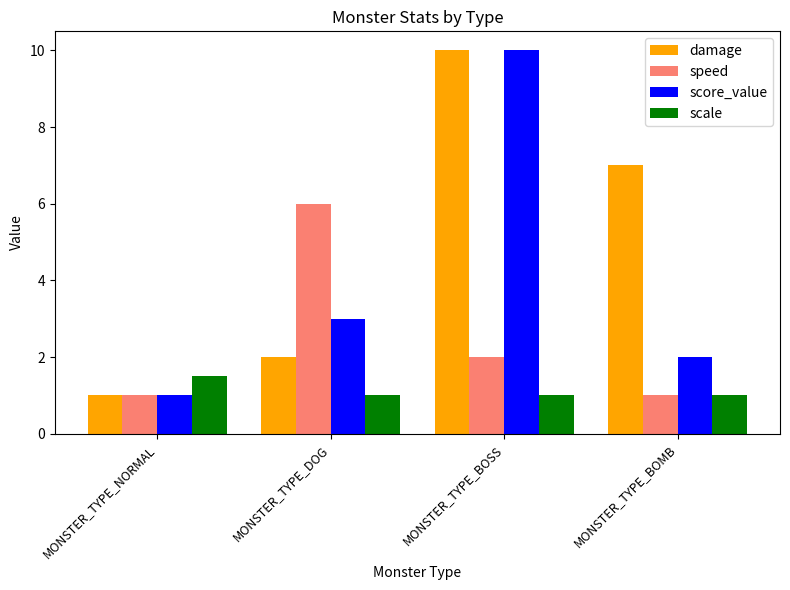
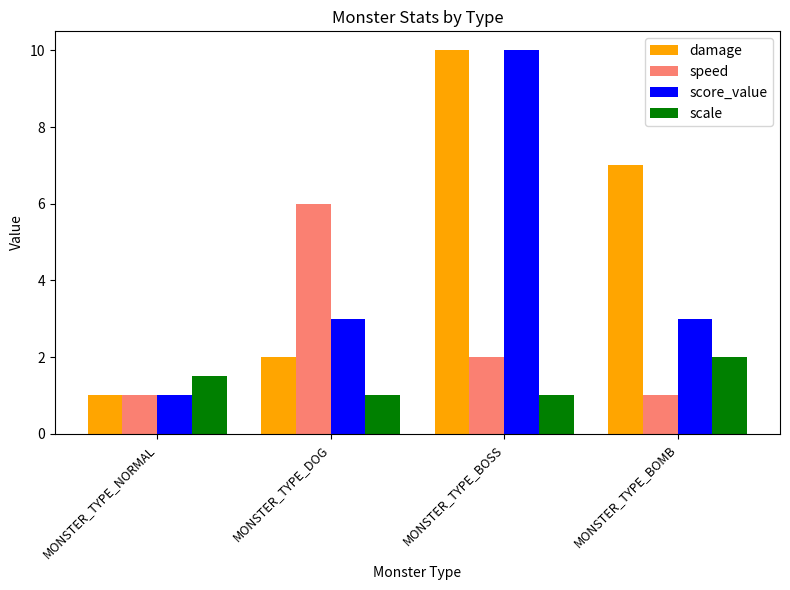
score_value, MONSTER_TYPE_BOMB: 2 -> 3
scale, MONSTER_TYPE_BOMB: 1 -> 2
